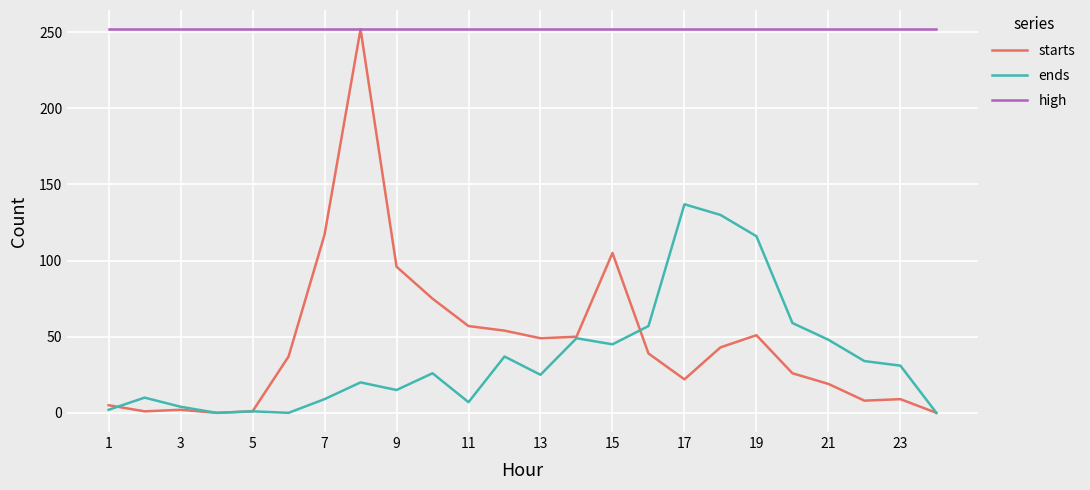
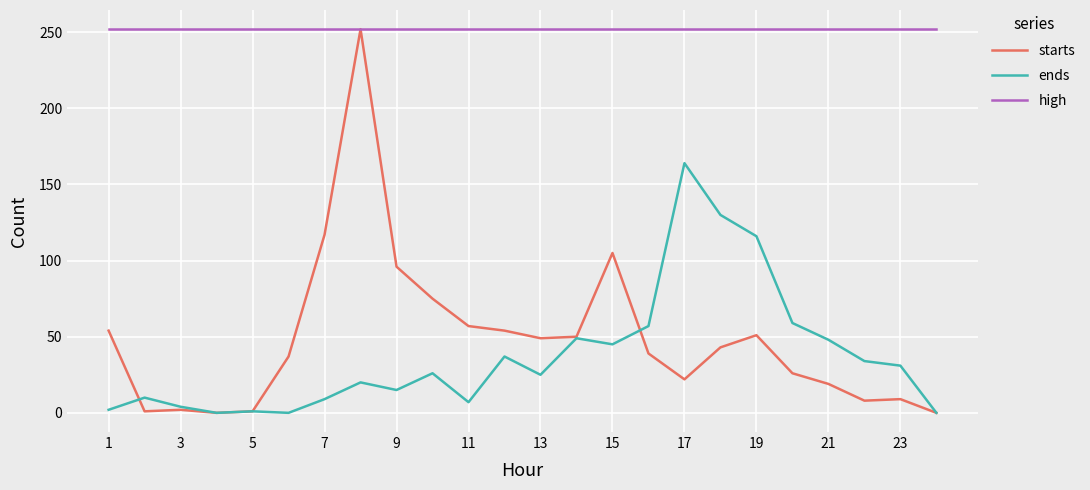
starts, 1: 5 -> 54
ends, 17: 137 -> 164
